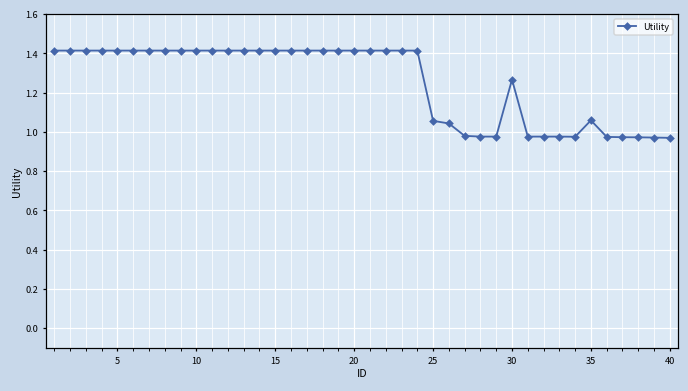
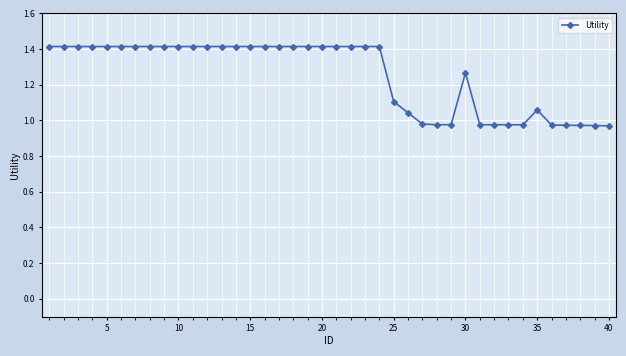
25: 1.06 -> 1.11
